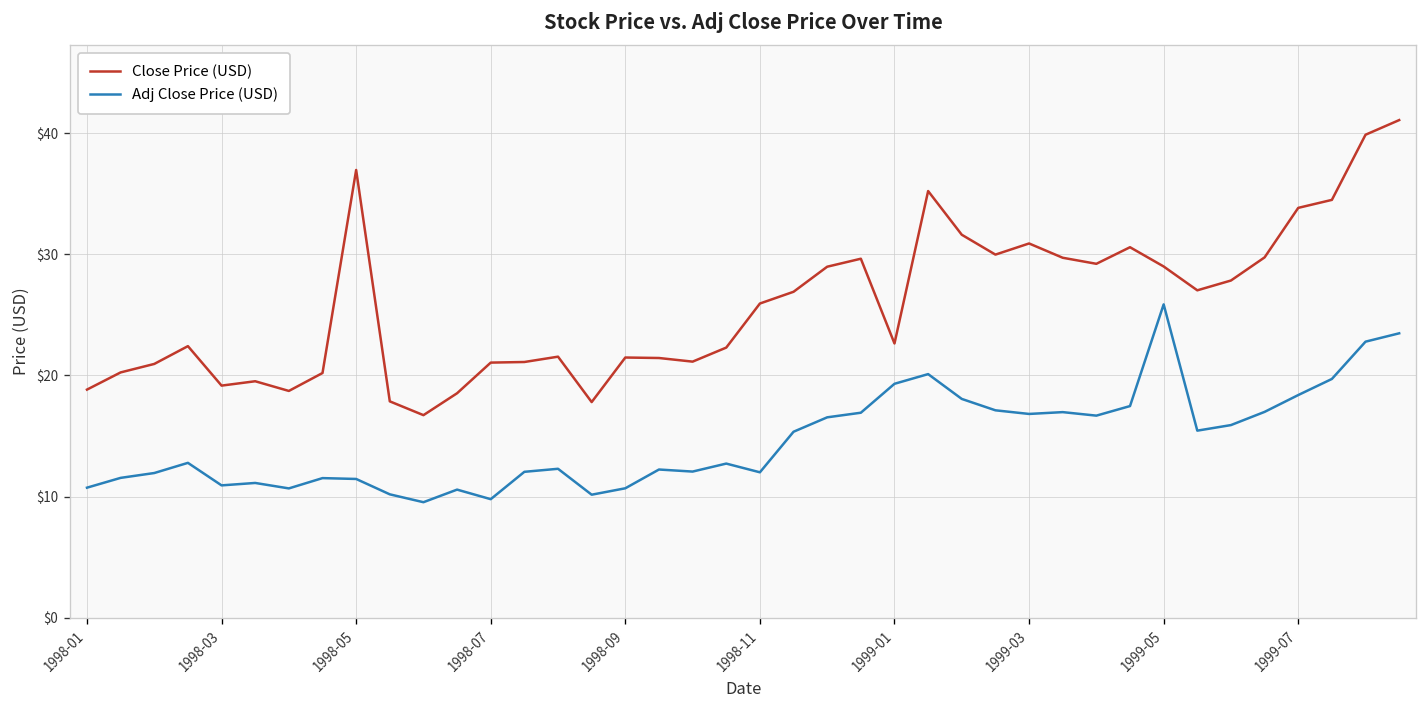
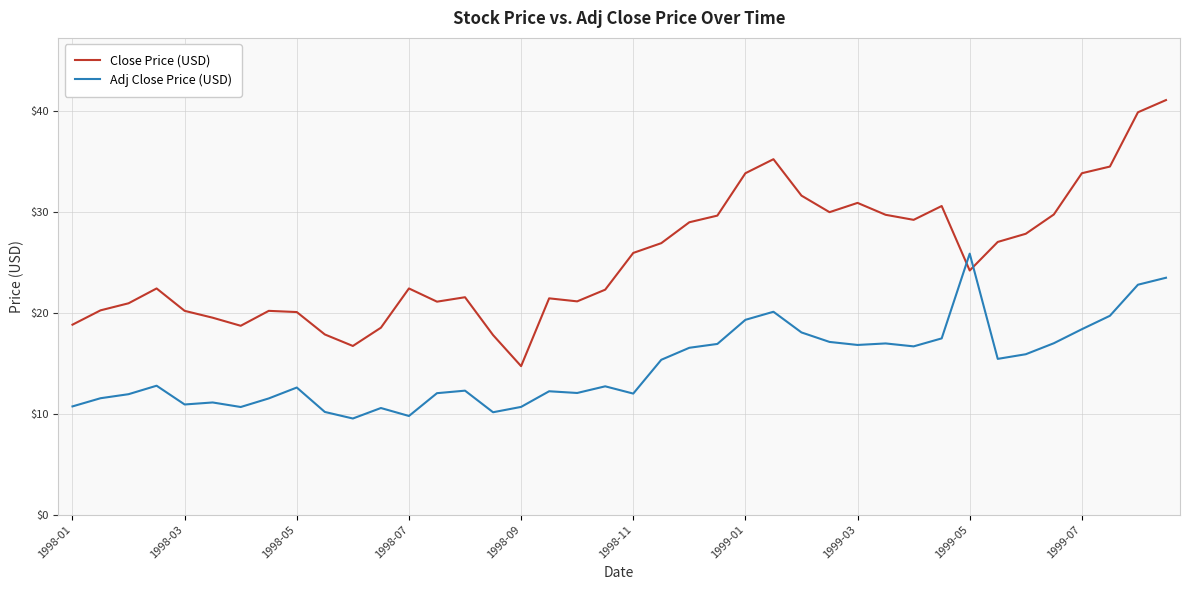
Close Price (USD), 1998-03: $19.2 -> $20.2
Close Price (USD), 1998-05: $37.0 -> $20.1
Adj Close Price (USD), 1998-05: $11.5 -> $12.6
Close Price (USD), 1998-07: $21.1 -> $22.4
Close Price (USD), 1998-09: $21.5 -> $14.7
Close Price (USD), 1999-01: $22.6 -> $33.8
Close Price (USD), 1999-05: $29.0 -> $24.2
